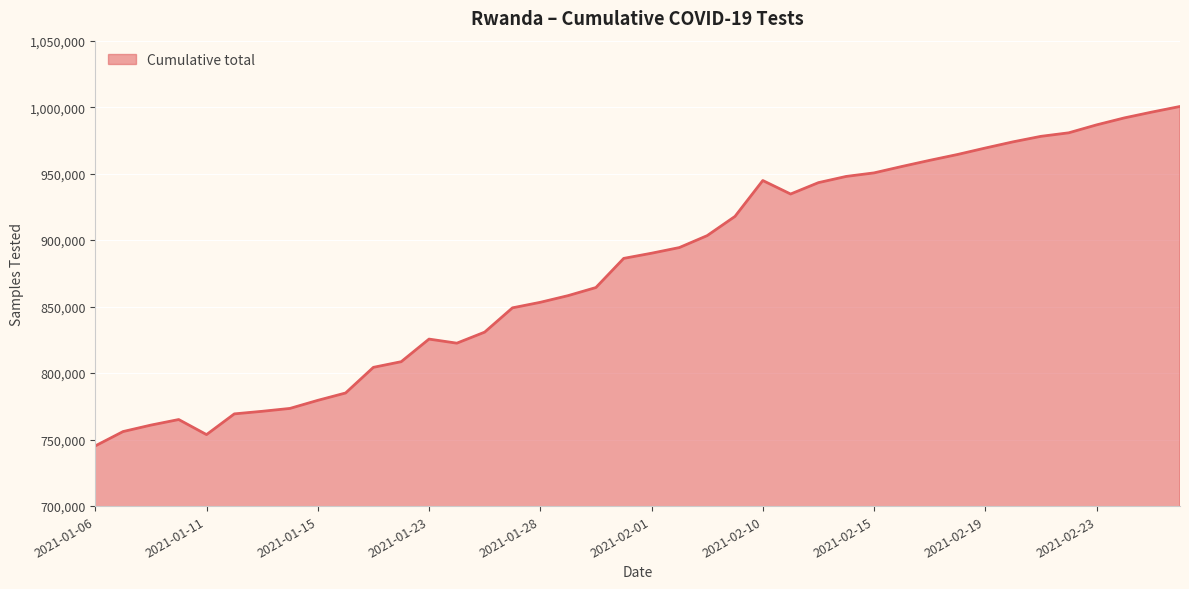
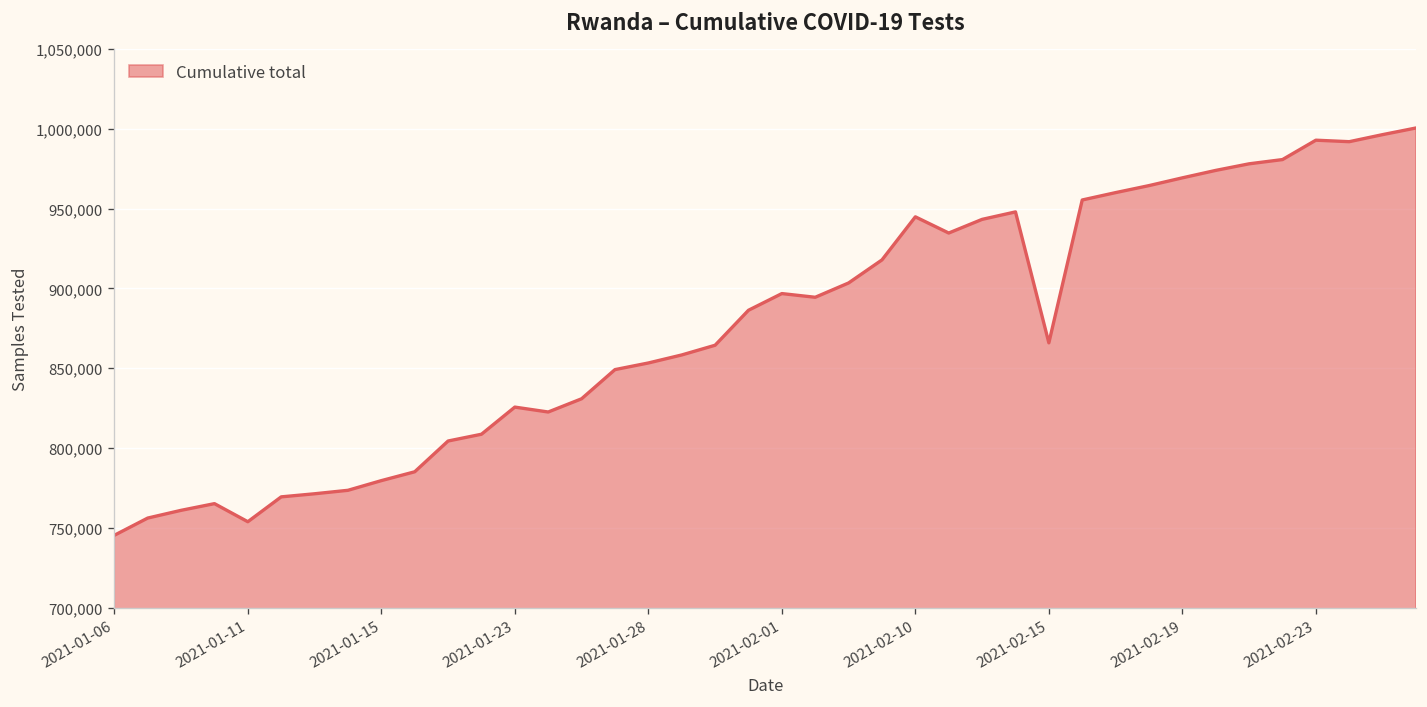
2021-02-01: 890,000 -> 897,000
2021-02-15: 951,000 -> 866,000
2021-02-23: 987,000 -> 993,000
